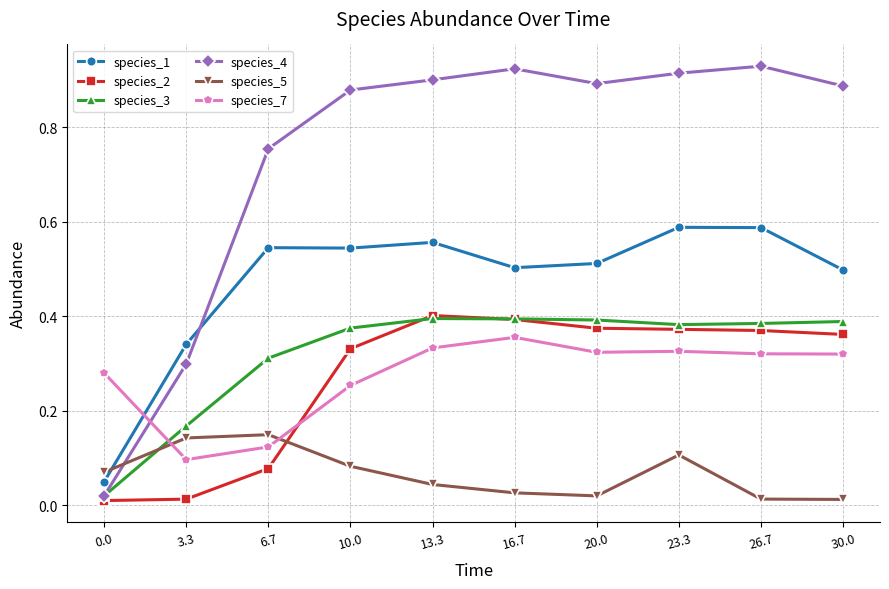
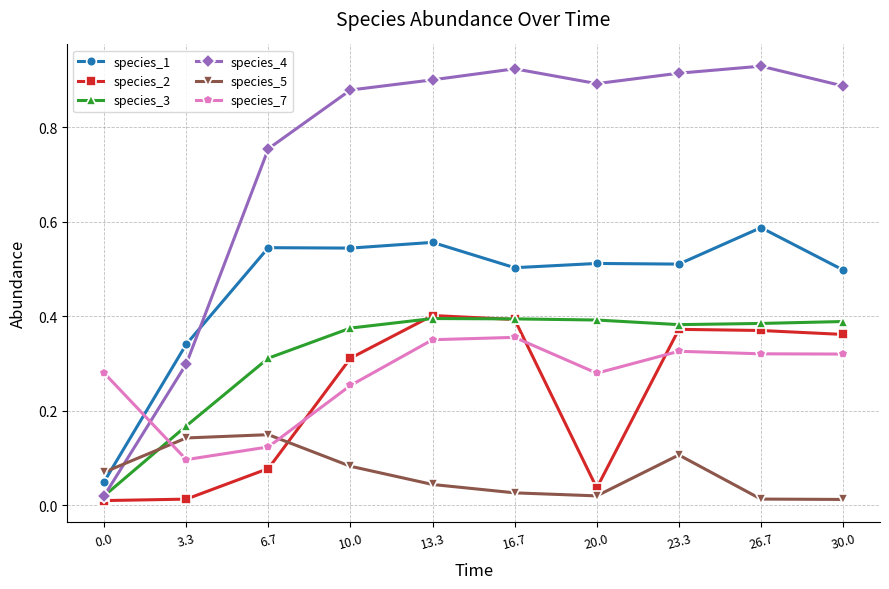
species_2, 10.0: 0.33 -> 0.31
species_7, 13.3: 0.33 -> 0.35
species_2, 20.0: 0.37 -> 0.04
species_7, 20.0: 0.32 -> 0.28
species_1, 23.3: 0.59 -> 0.51
